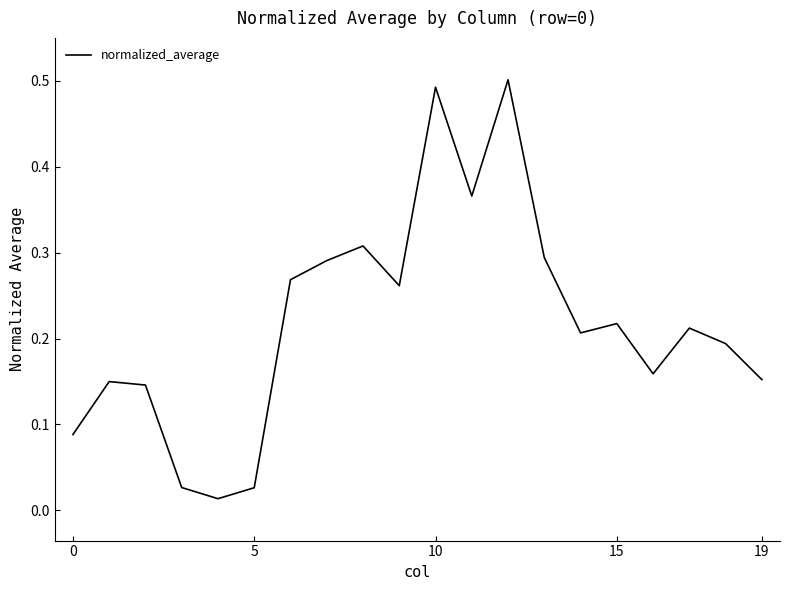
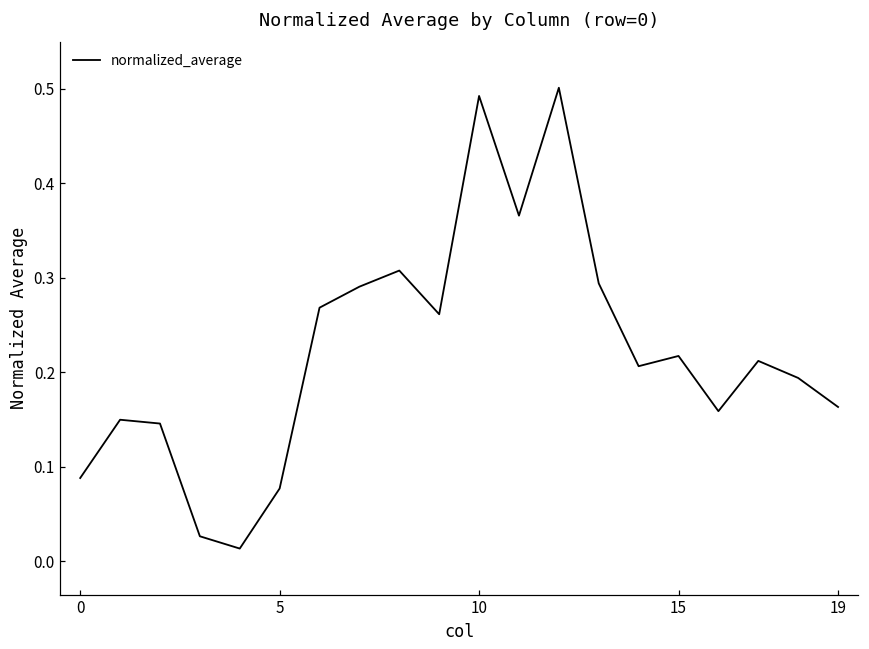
5: 0.03 -> 0.08
19: 0.15 -> 0.16
